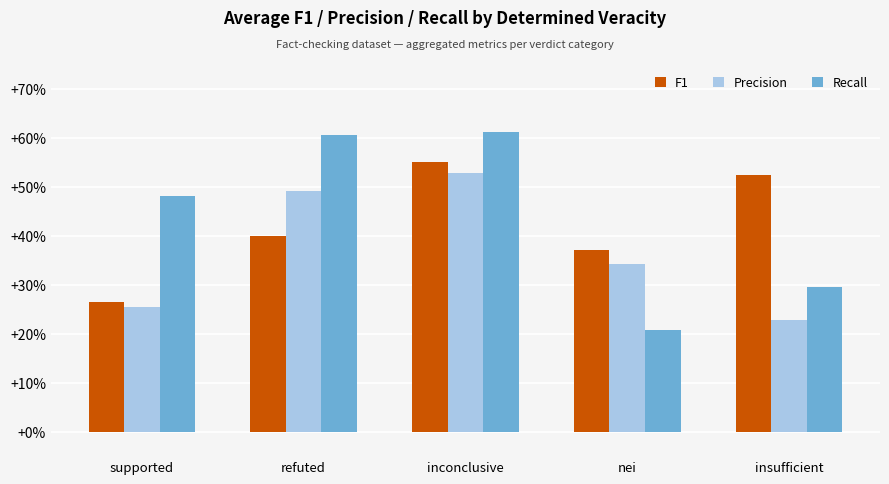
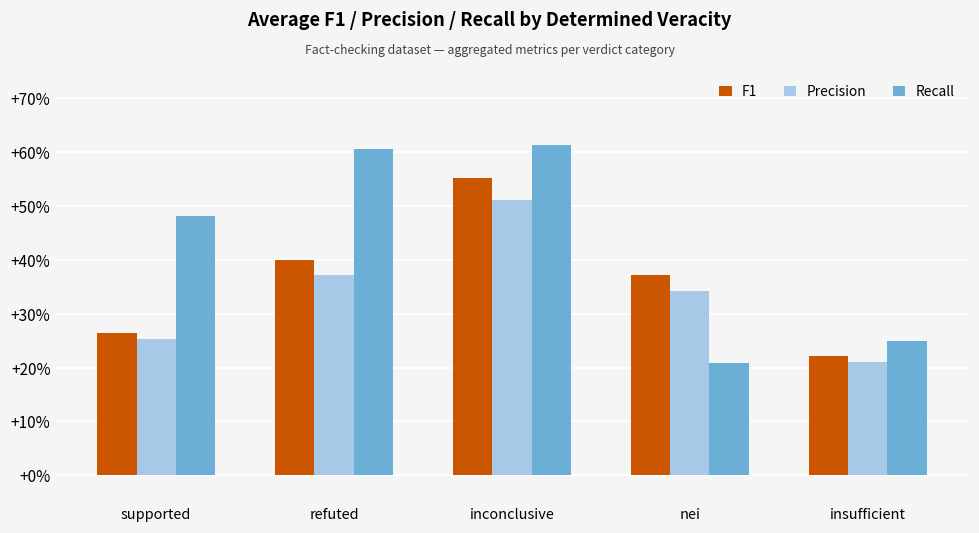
Precision, refuted: +49% -> +37%
Precision, inconclusive: +53% -> +51%
F1, insufficient: +52% -> +22%
Precision, insufficient: +23% -> +21%
Recall, insufficient: +29% -> +25%
